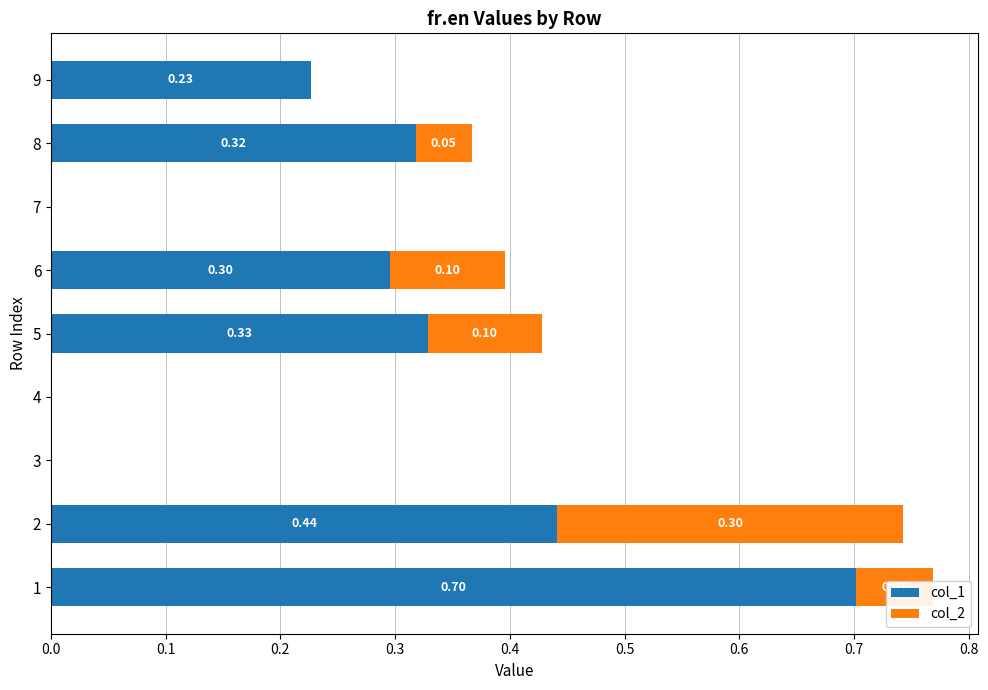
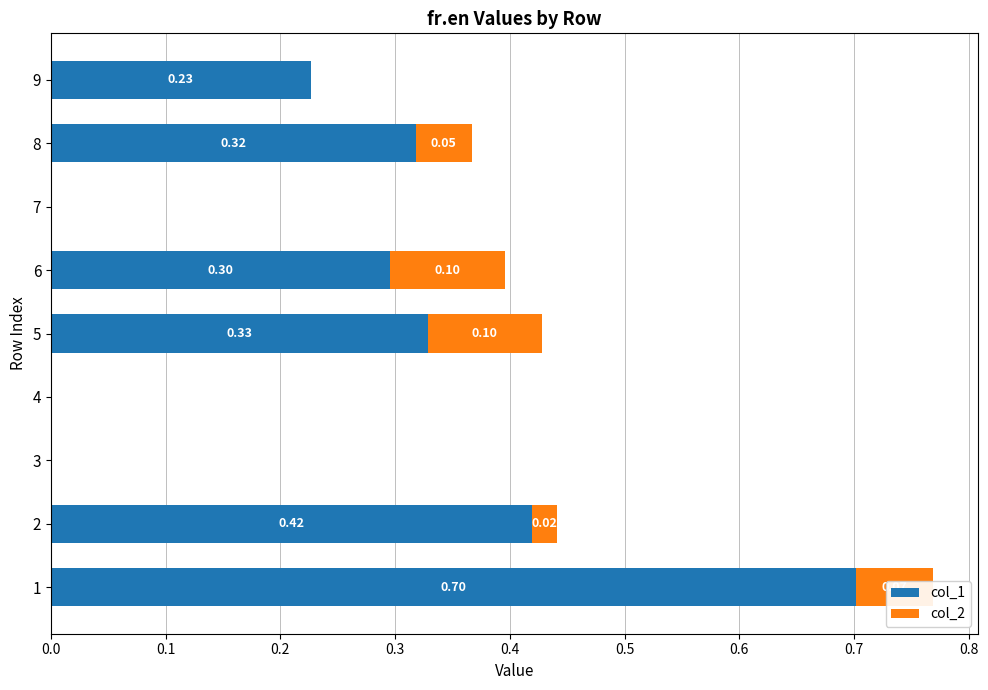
col_1, 2: 0.44 -> 0.42
col_2, 2: 0.30 -> 0.02
